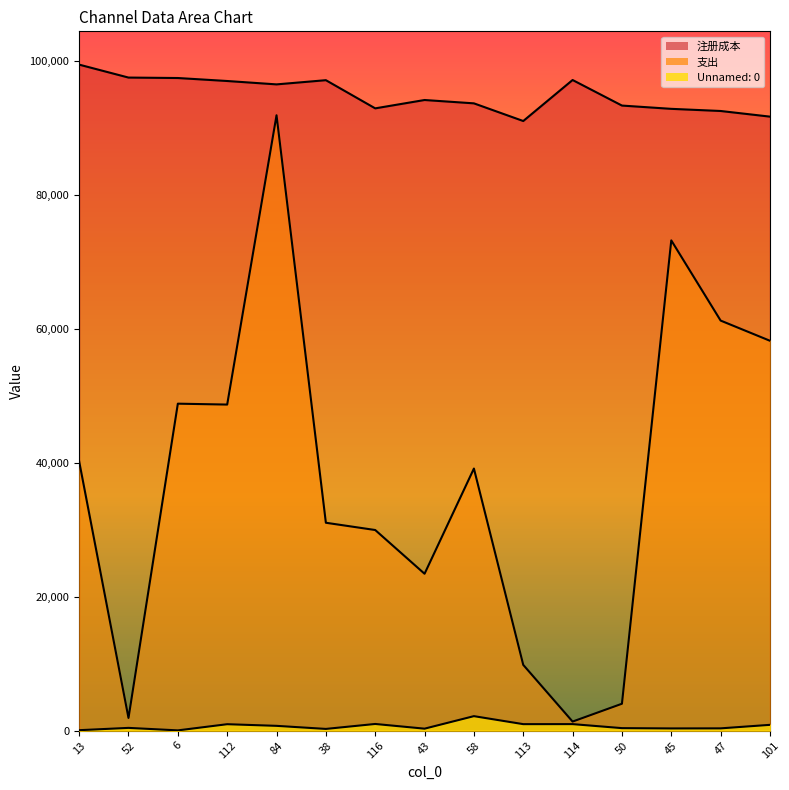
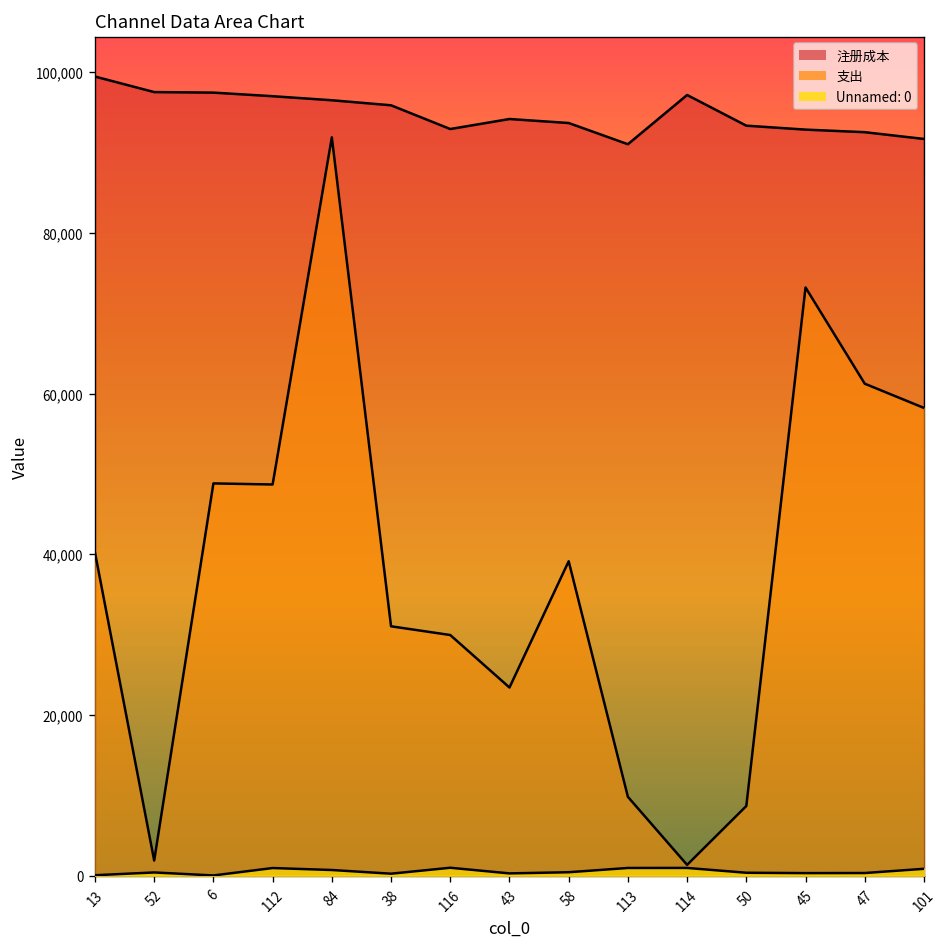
注册成本, 38: 97,000 -> 96,000
Unnamed: 0, 58: 2,000 -> 0
支出, 50: 4,000 -> 9,000
